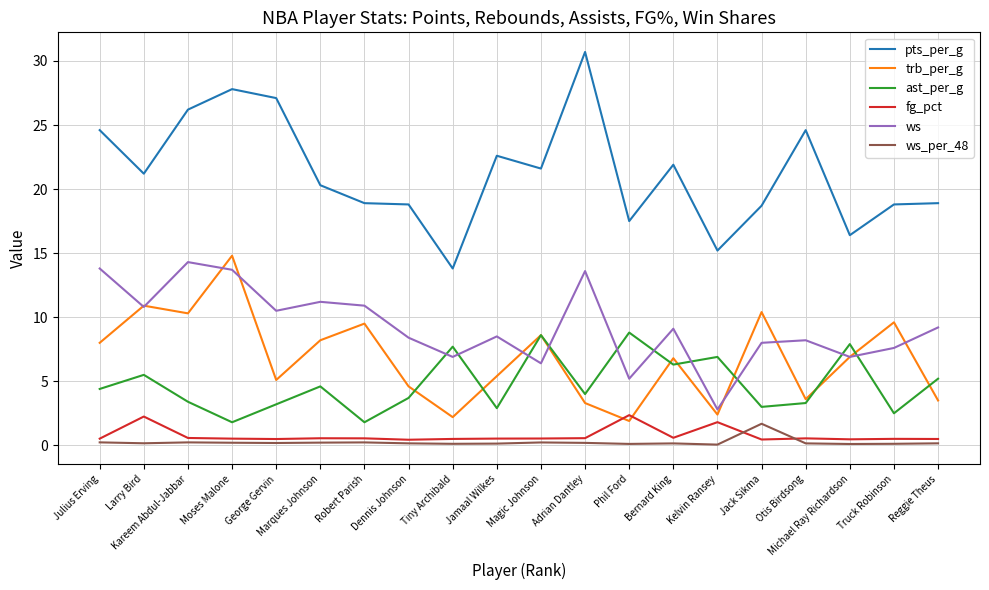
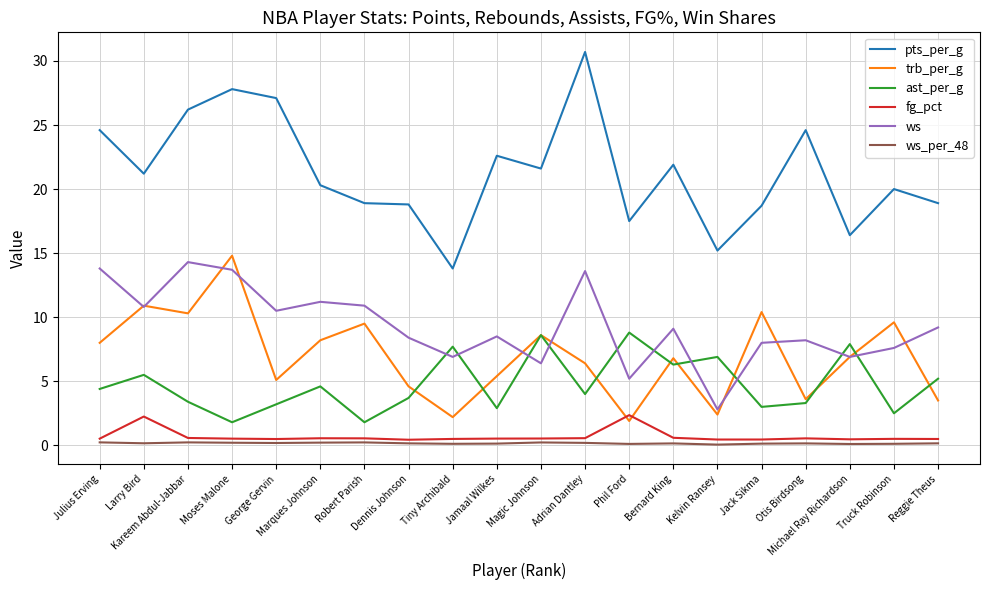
trb_per_g, Adrian Dantley: 3.3 -> 6.4
fg_pct, Kelvin Ransey: 1.8 -> 0.5
ws_per_48, Jack Sikma: 1.7 -> 0.1
pts_per_g, Truck Robinson: 18.8 -> 20.0
